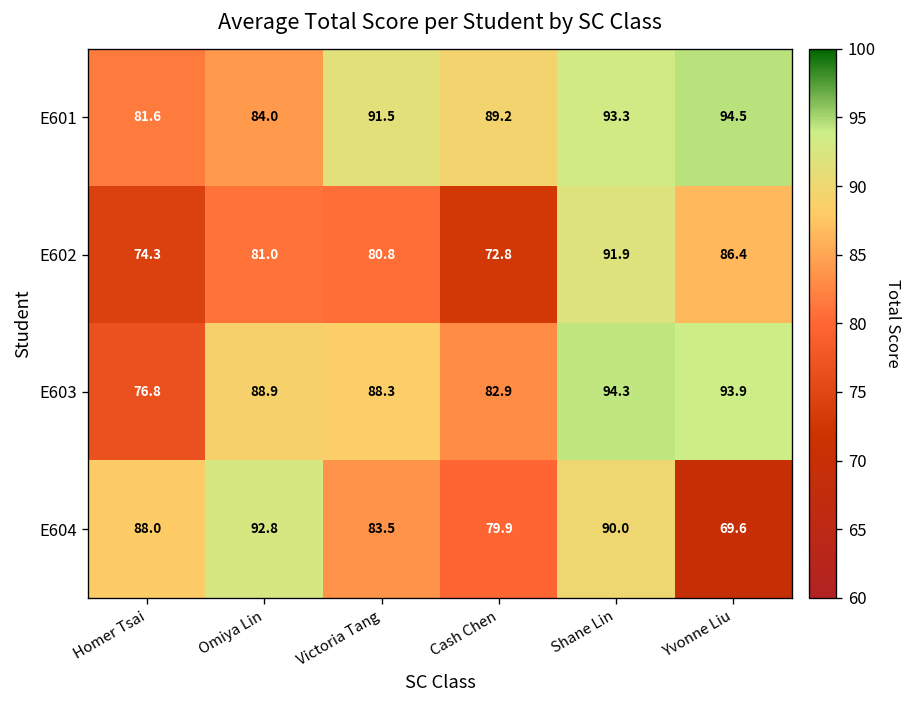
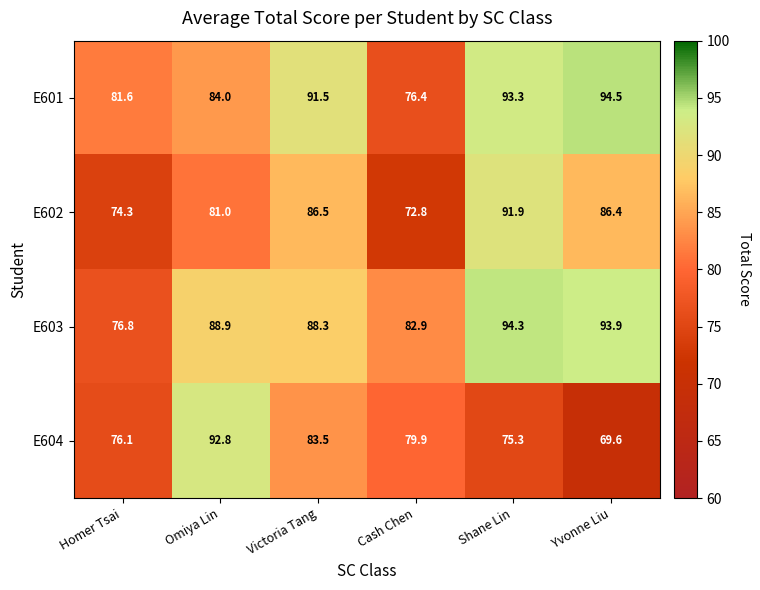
E601, Cash Chen: 89.2 -> 76.4
E602, Victoria Tang: 80.8 -> 86.5
E604, Homer Tsai: 88.0 -> 76.1
E604, Shane Lin: 90.0 -> 75.3
